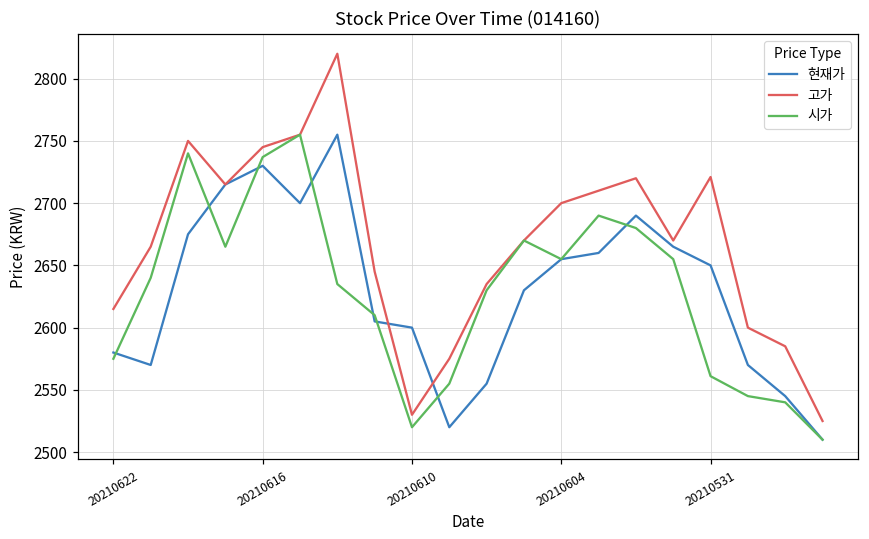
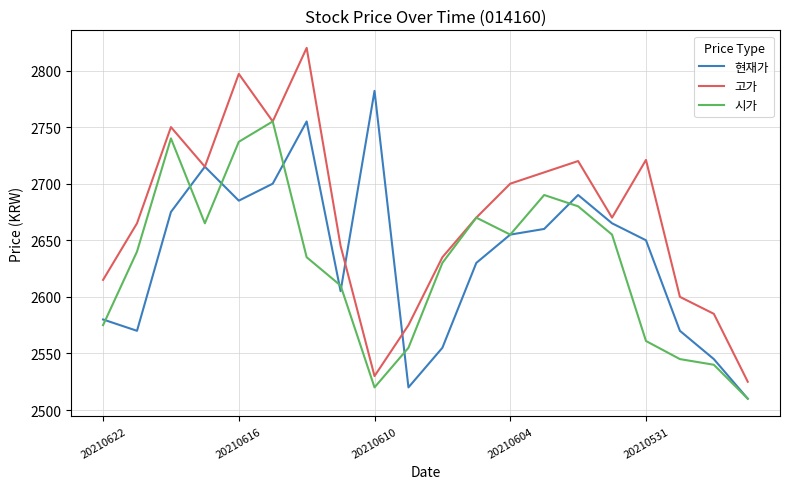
현재가, 20210616: 2730 -> 2685
고가, 20210616: 2745 -> 2797
현재가, 20210610: 2600 -> 2782
